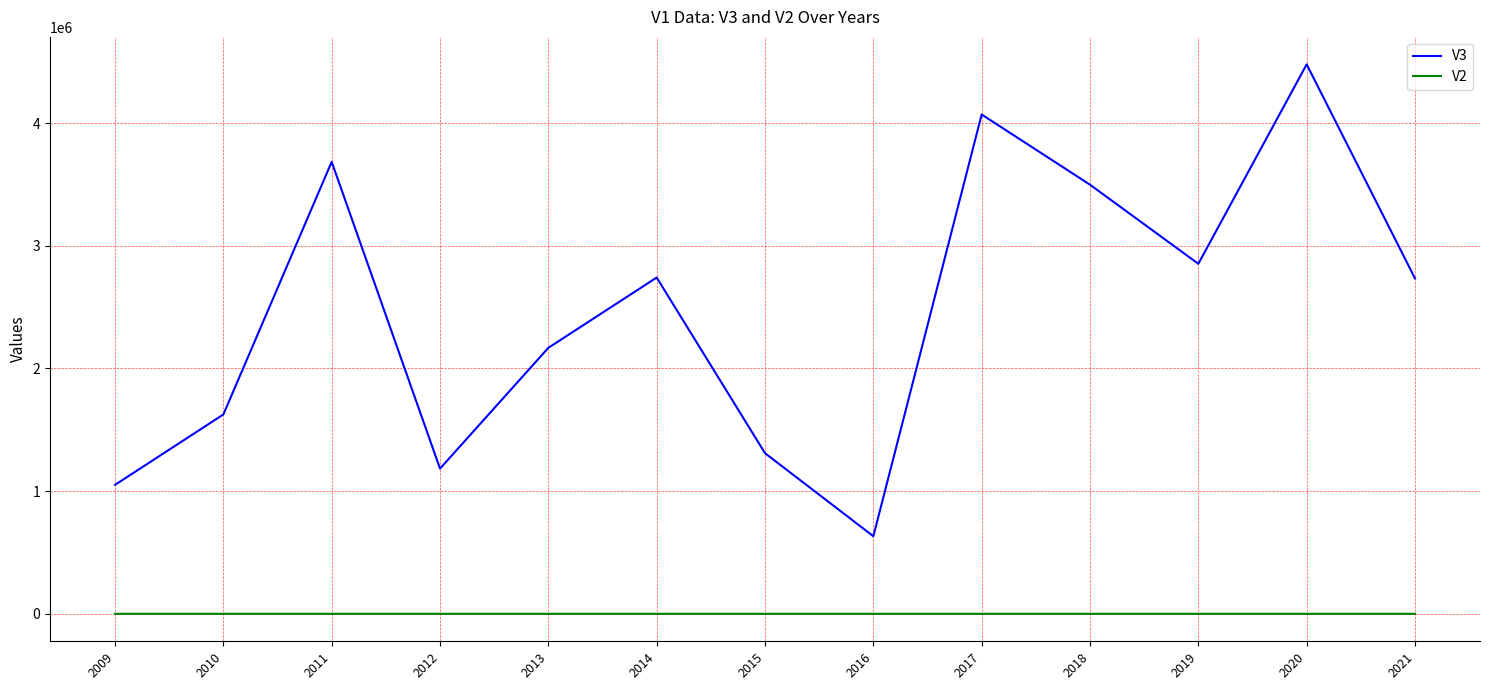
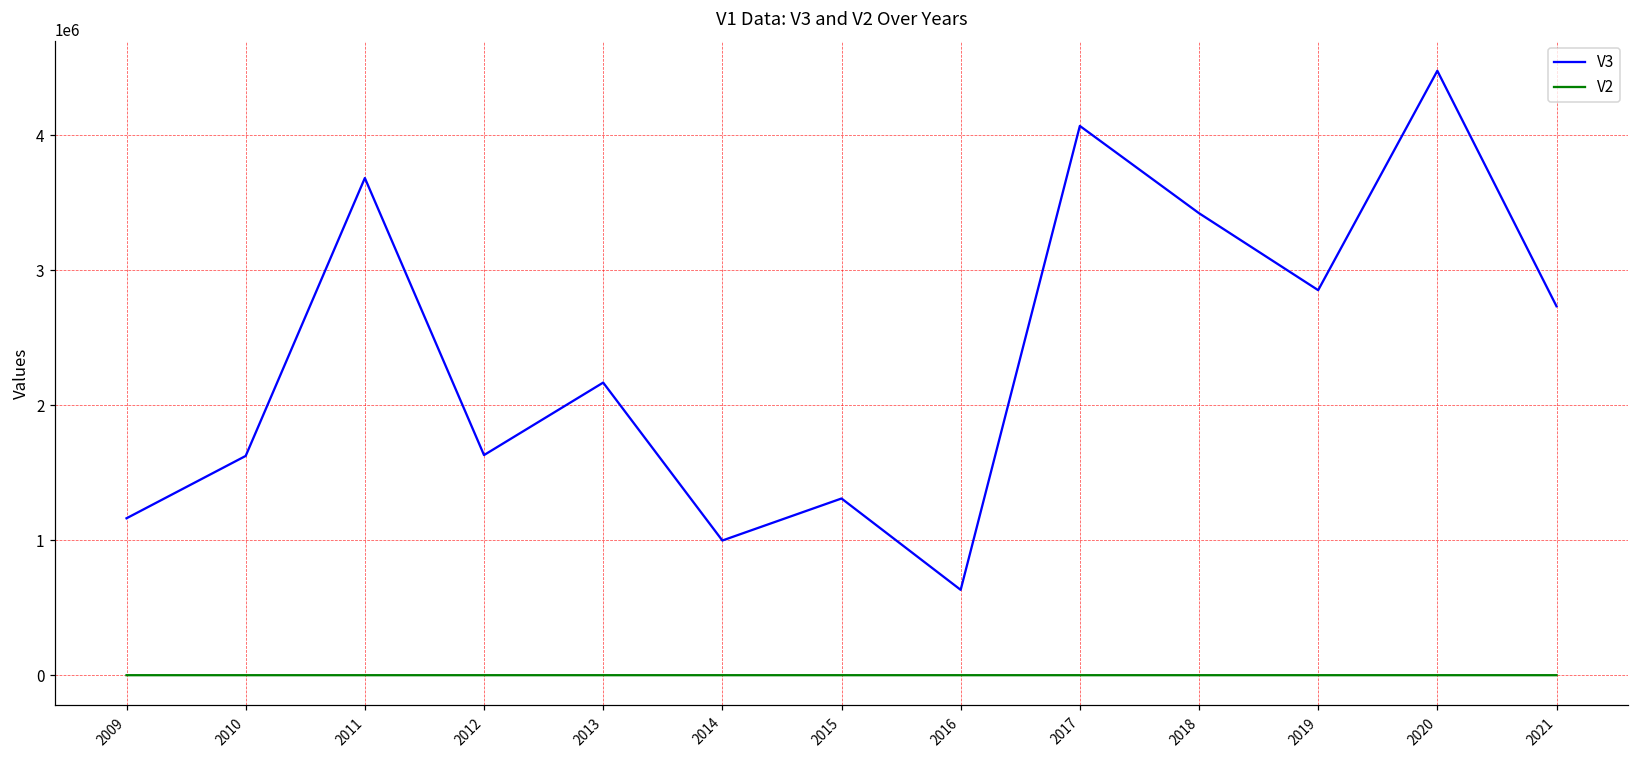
V3, 2009: 1050000 -> 1160000
V3, 2012: 1180000 -> 1630000
V3, 2014: 2740000 -> 1000000
V3, 2018: 3500000 -> 3420000
